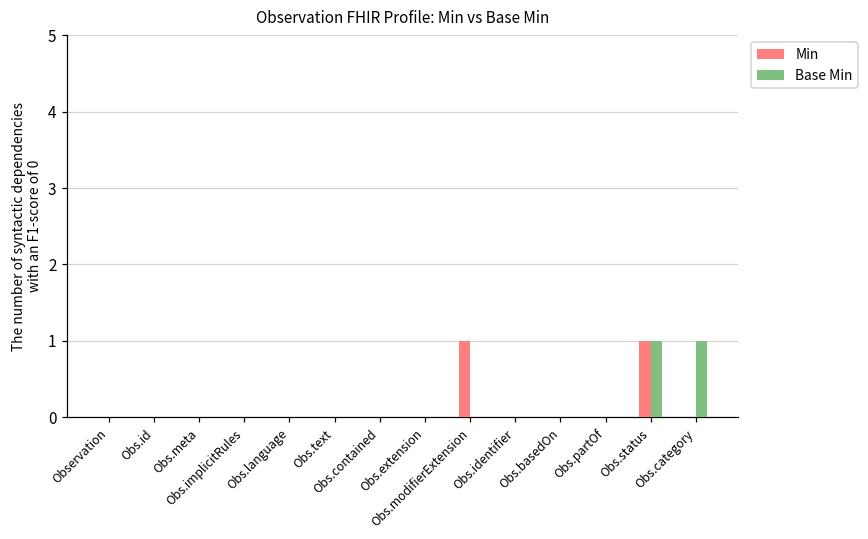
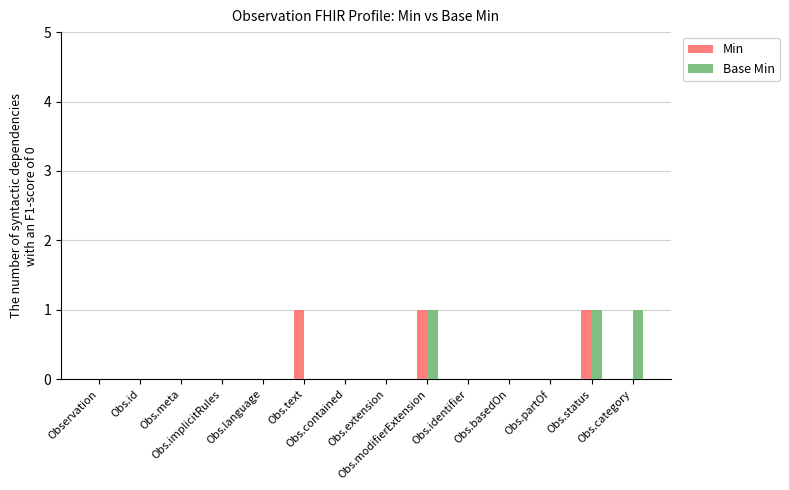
Min, Obs.text: 0 -> 1
Base Min, Obs.modifierExtension: 0 -> 1
